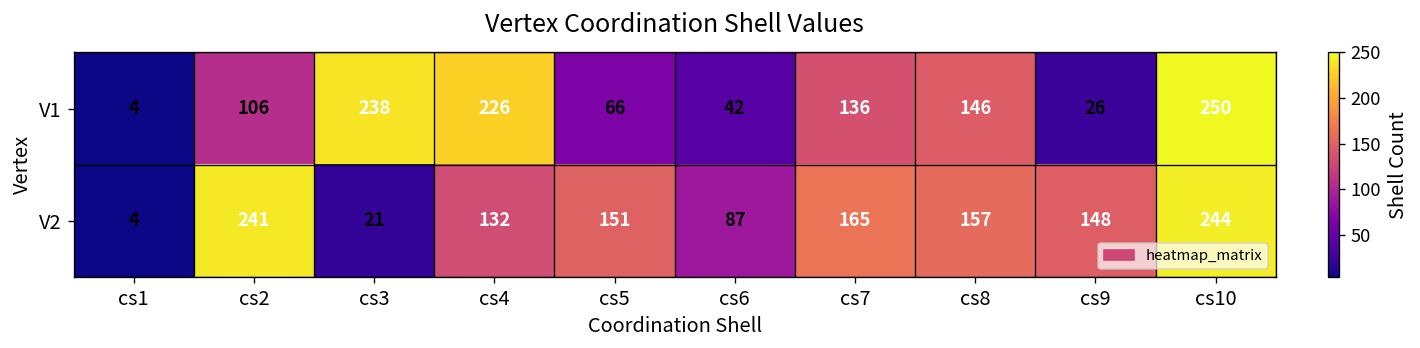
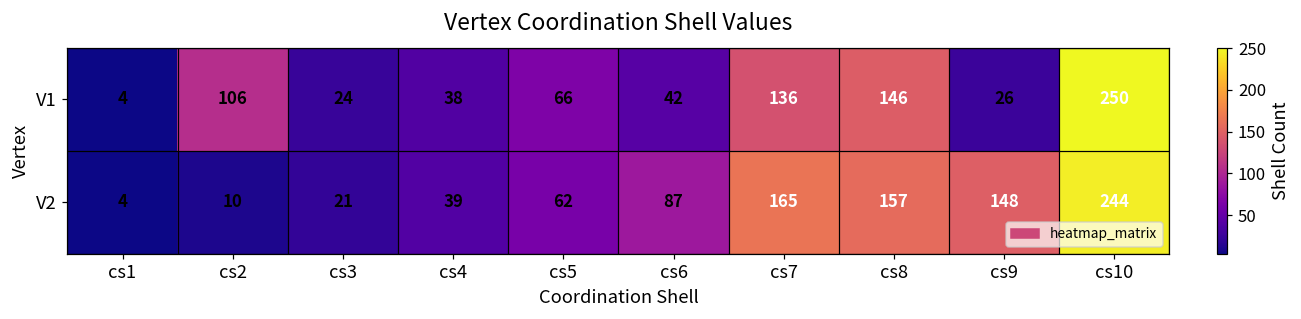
V1, cs3: 238 -> 24
V1, cs4: 226 -> 38
V2, cs2: 241 -> 10
V2, cs4: 132 -> 39
V2, cs5: 151 -> 62
